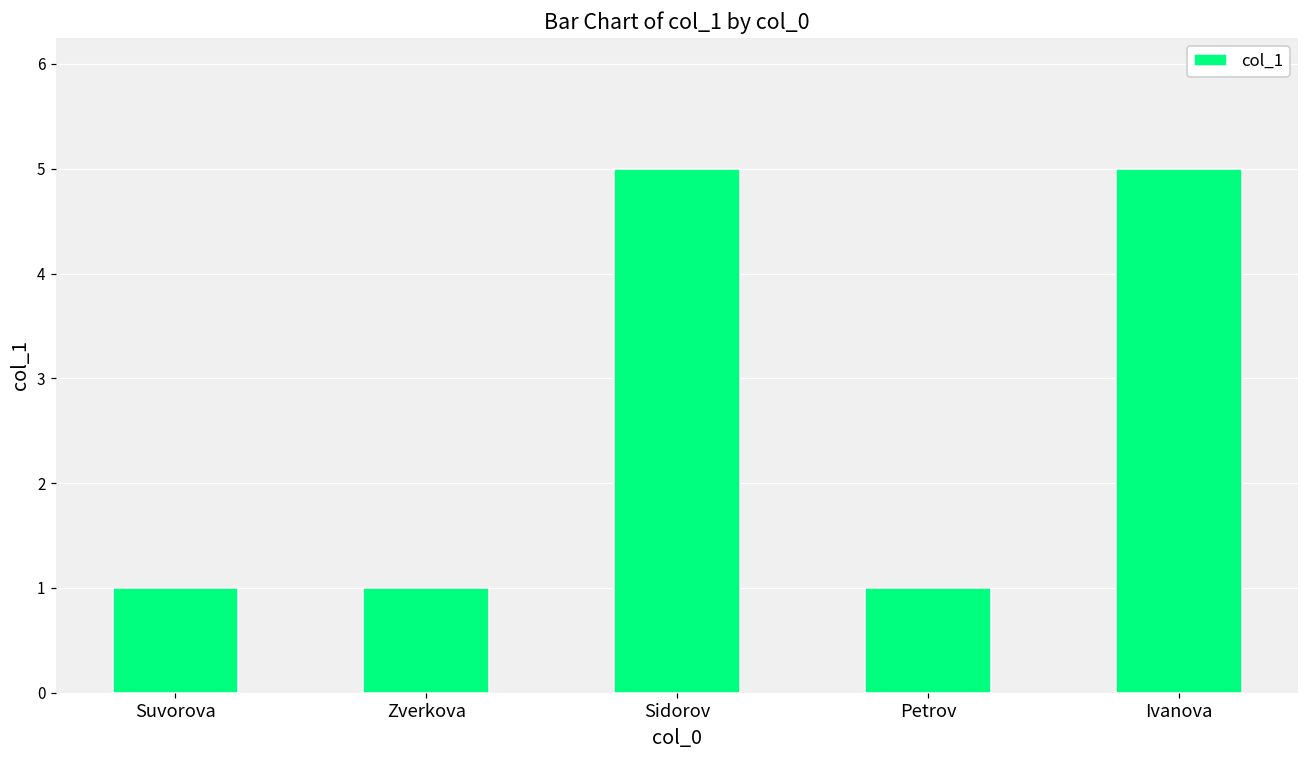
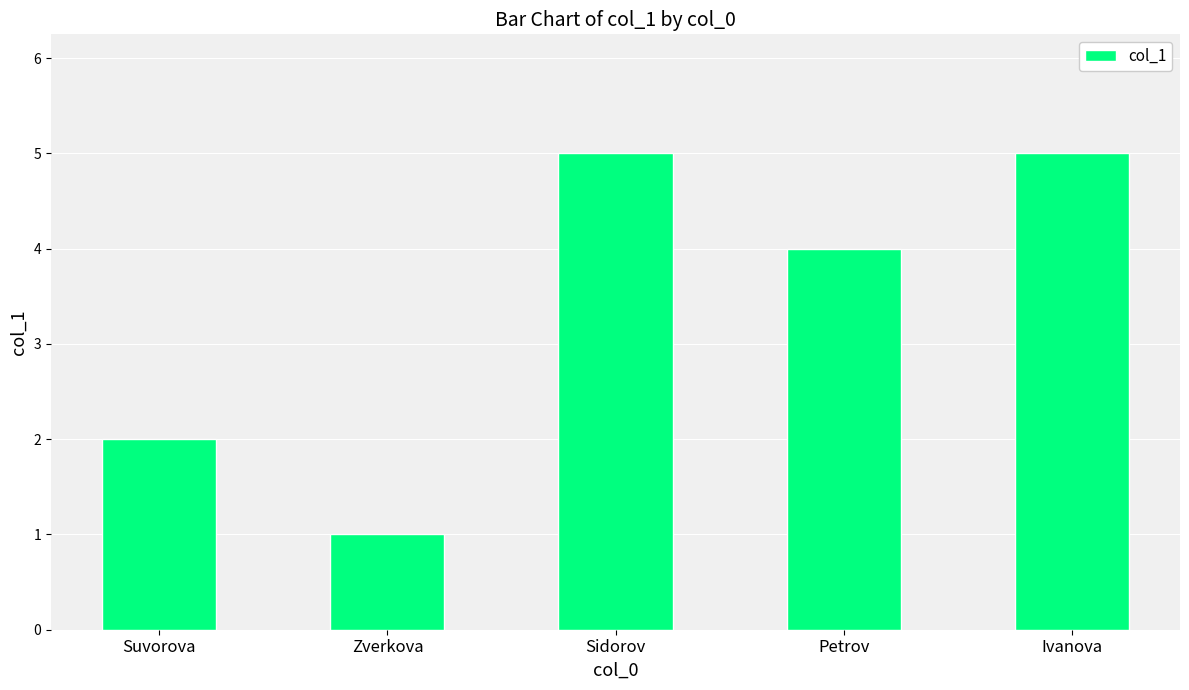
Suvorova: 1 -> 2
Petrov: 1 -> 4
